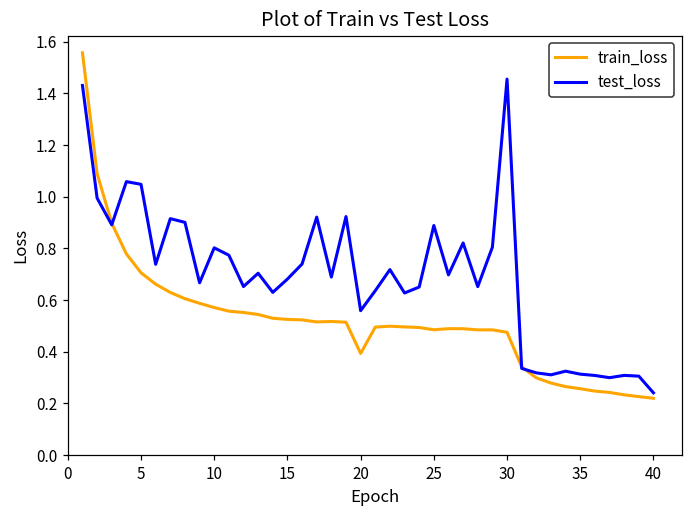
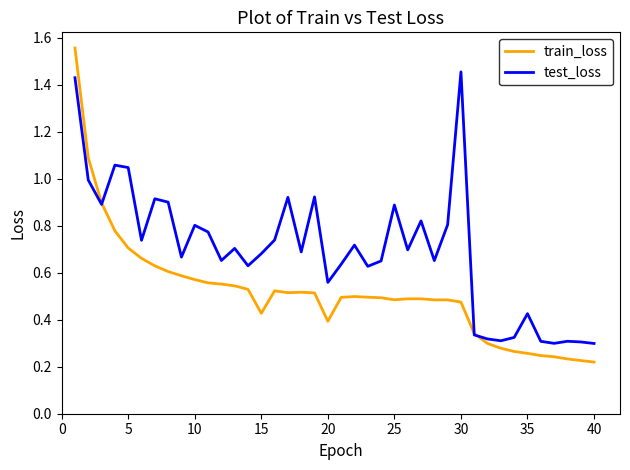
train_loss, 15: 0.53 -> 0.43
test_loss, 35: 0.31 -> 0.43
test_loss, 40: 0.24 -> 0.30
